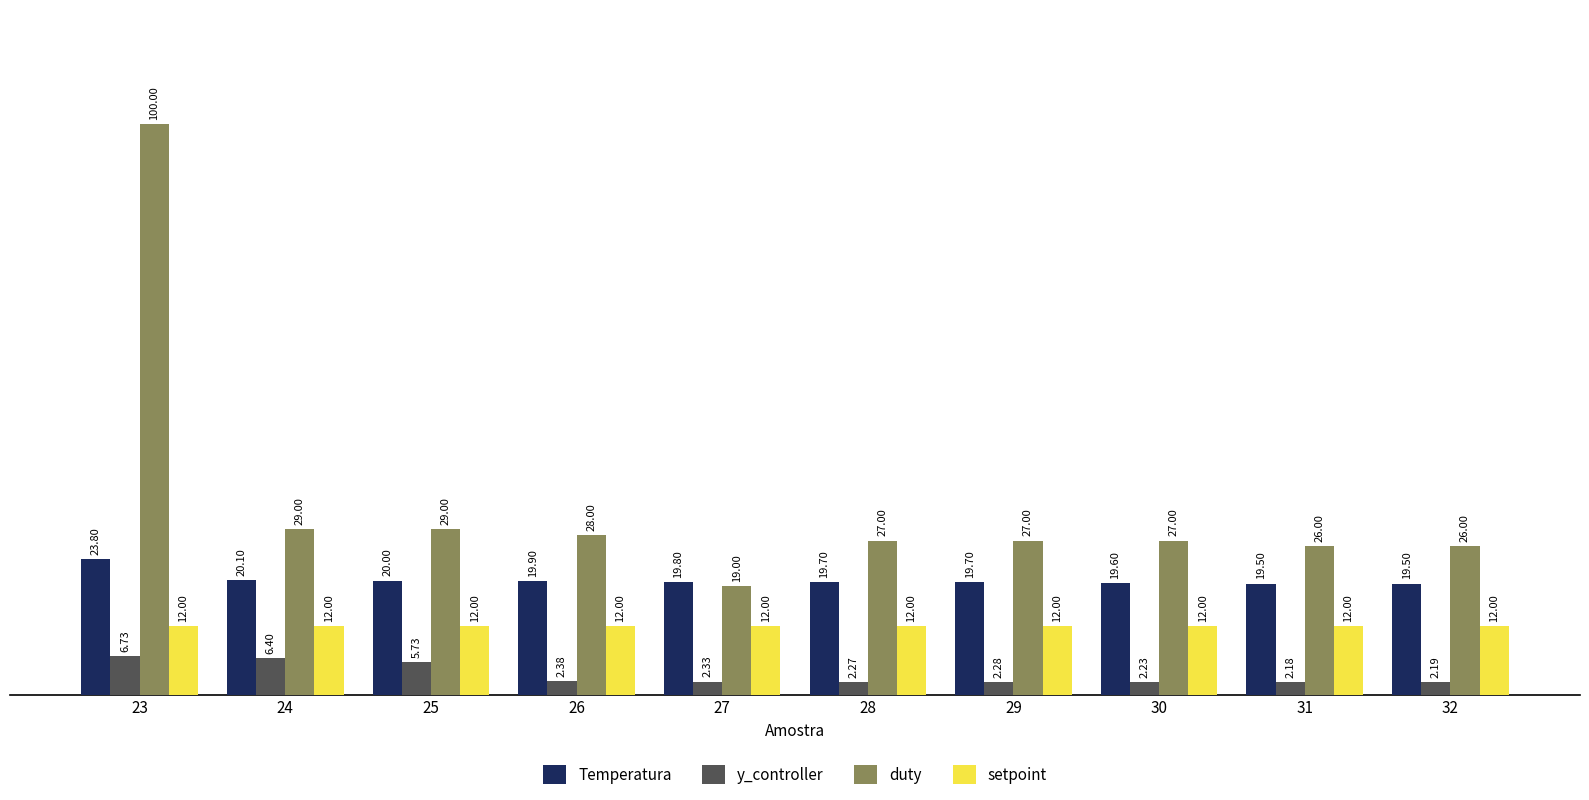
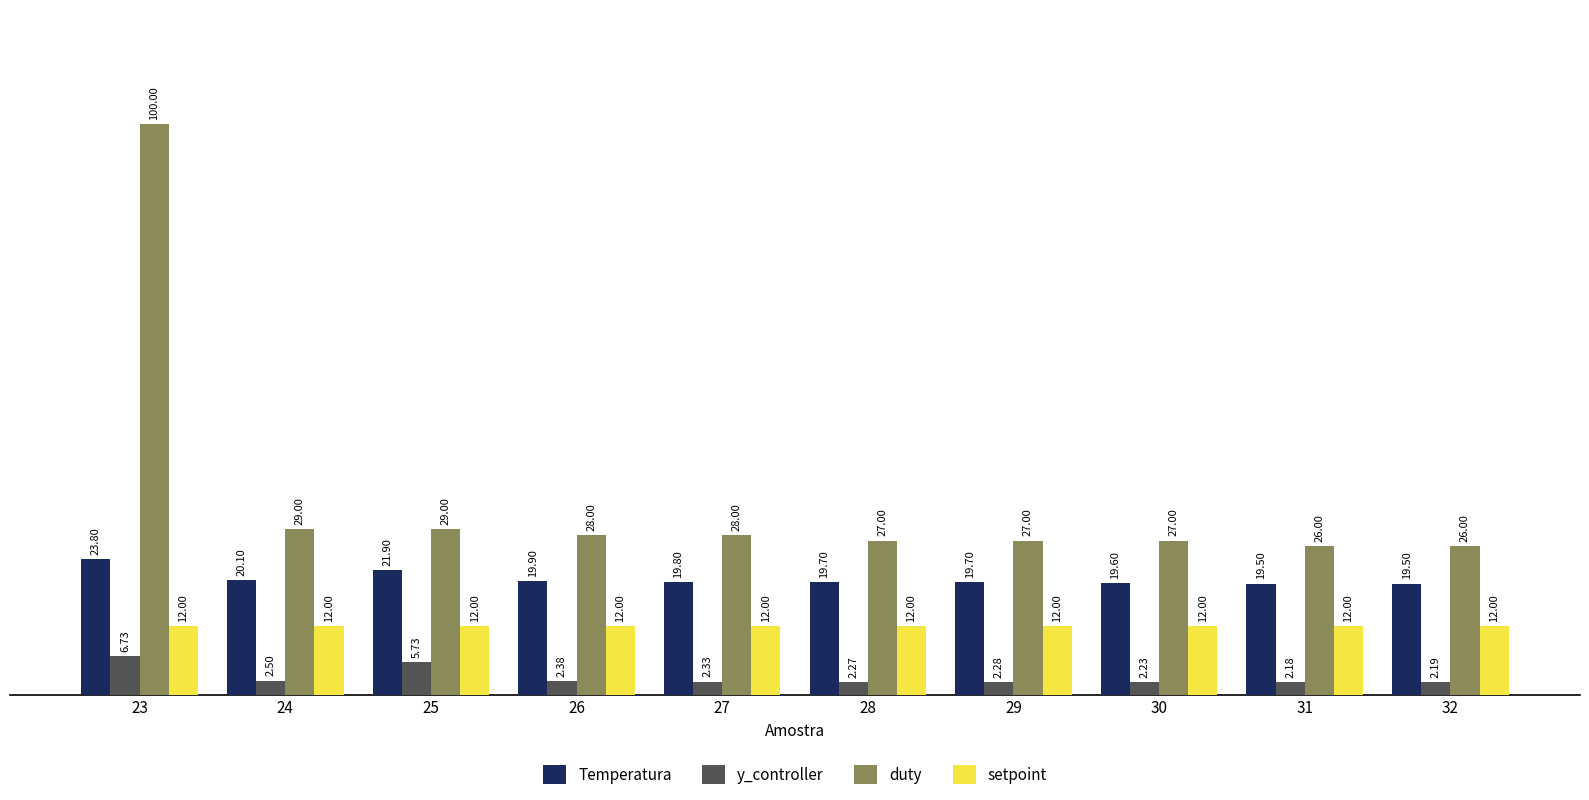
y_controller, 24: 6.40 -> 2.50
Temperatura, 25: 20.00 -> 21.90
duty, 27: 19.00 -> 28.00
